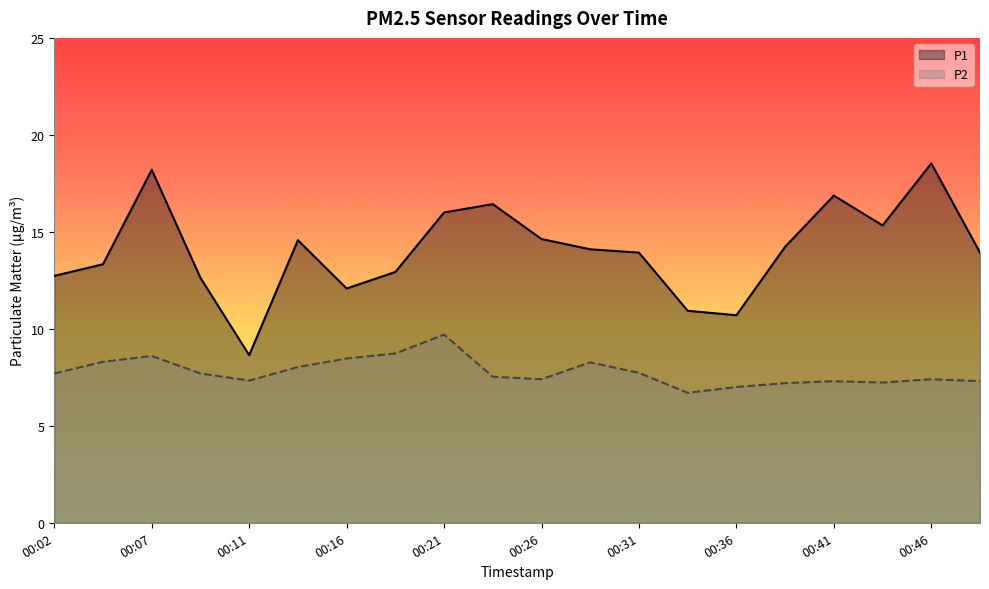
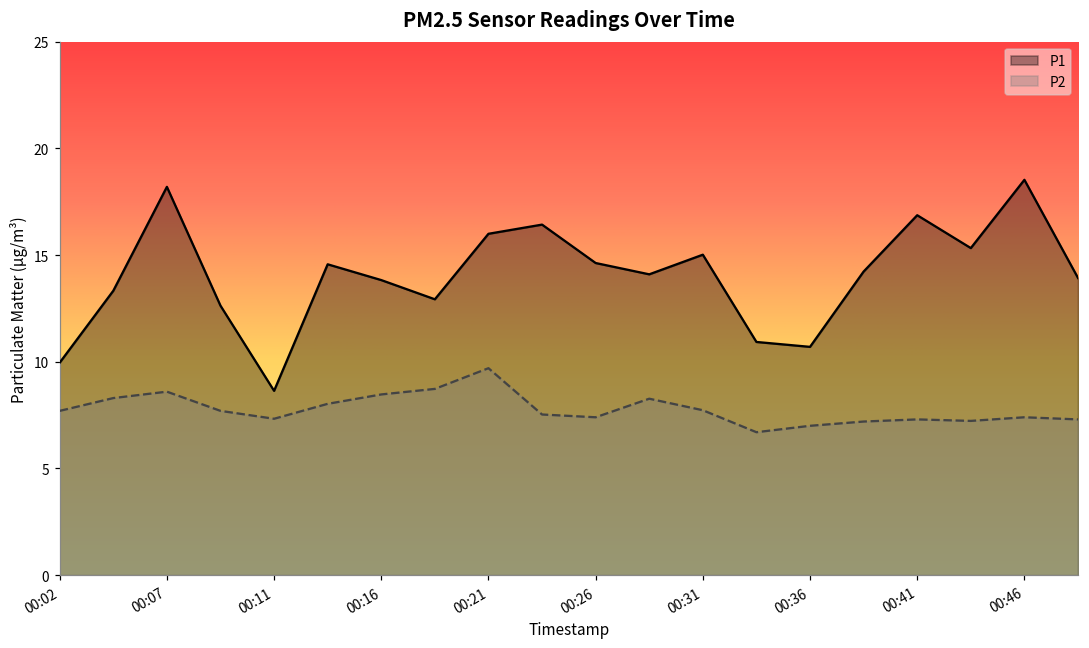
P1, 00:02: 12.7 -> 10.0
P1, 00:16: 12.1 -> 13.8
P1, 00:31: 13.9 -> 15.0
